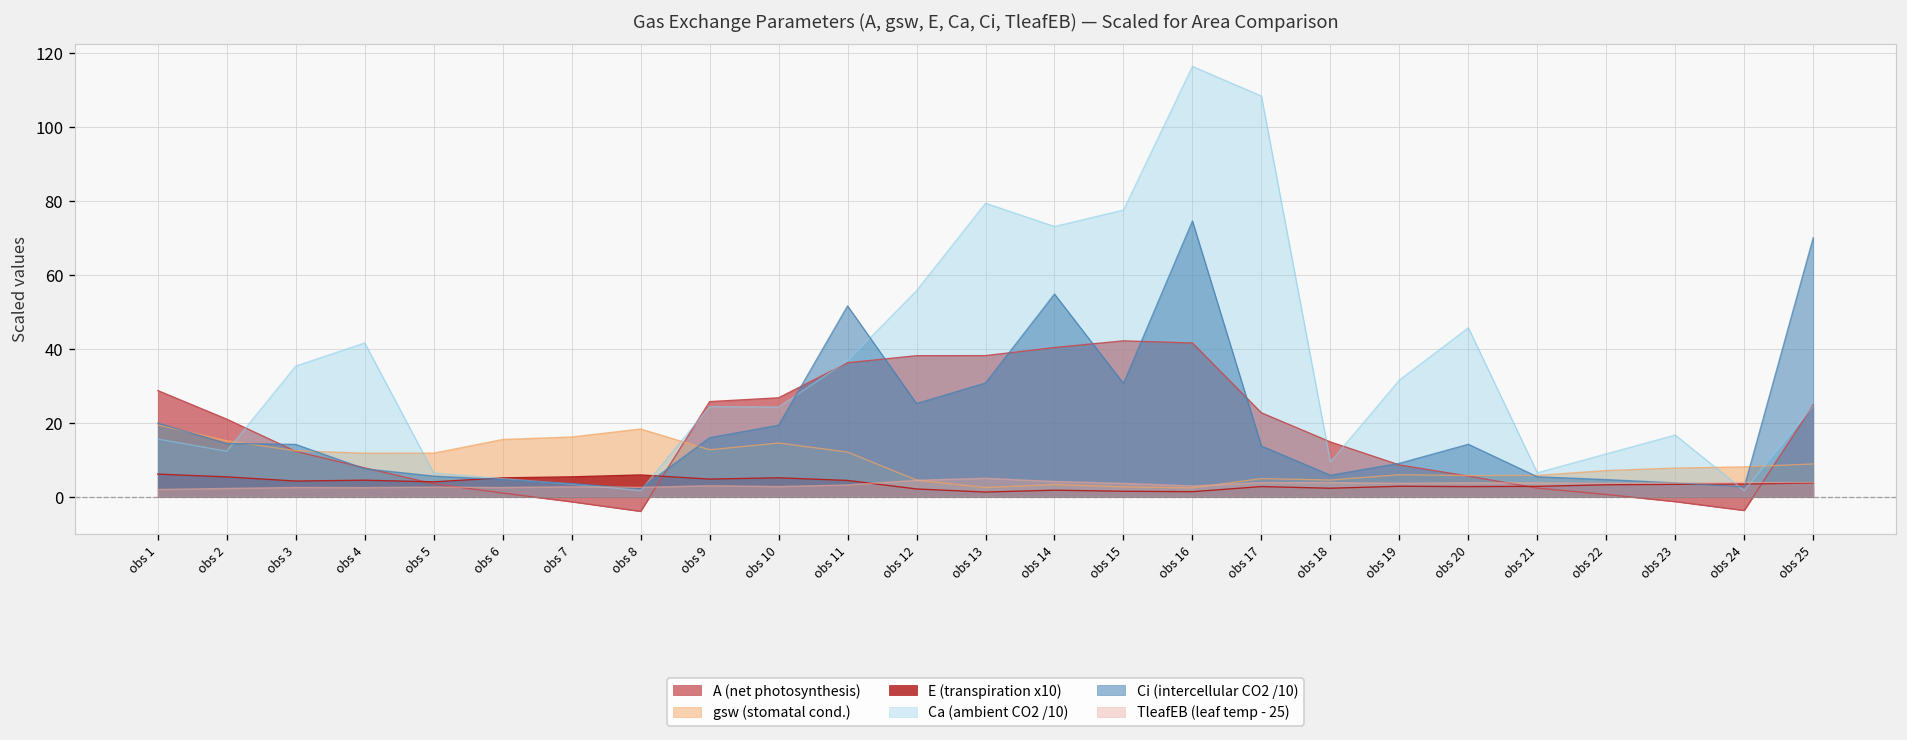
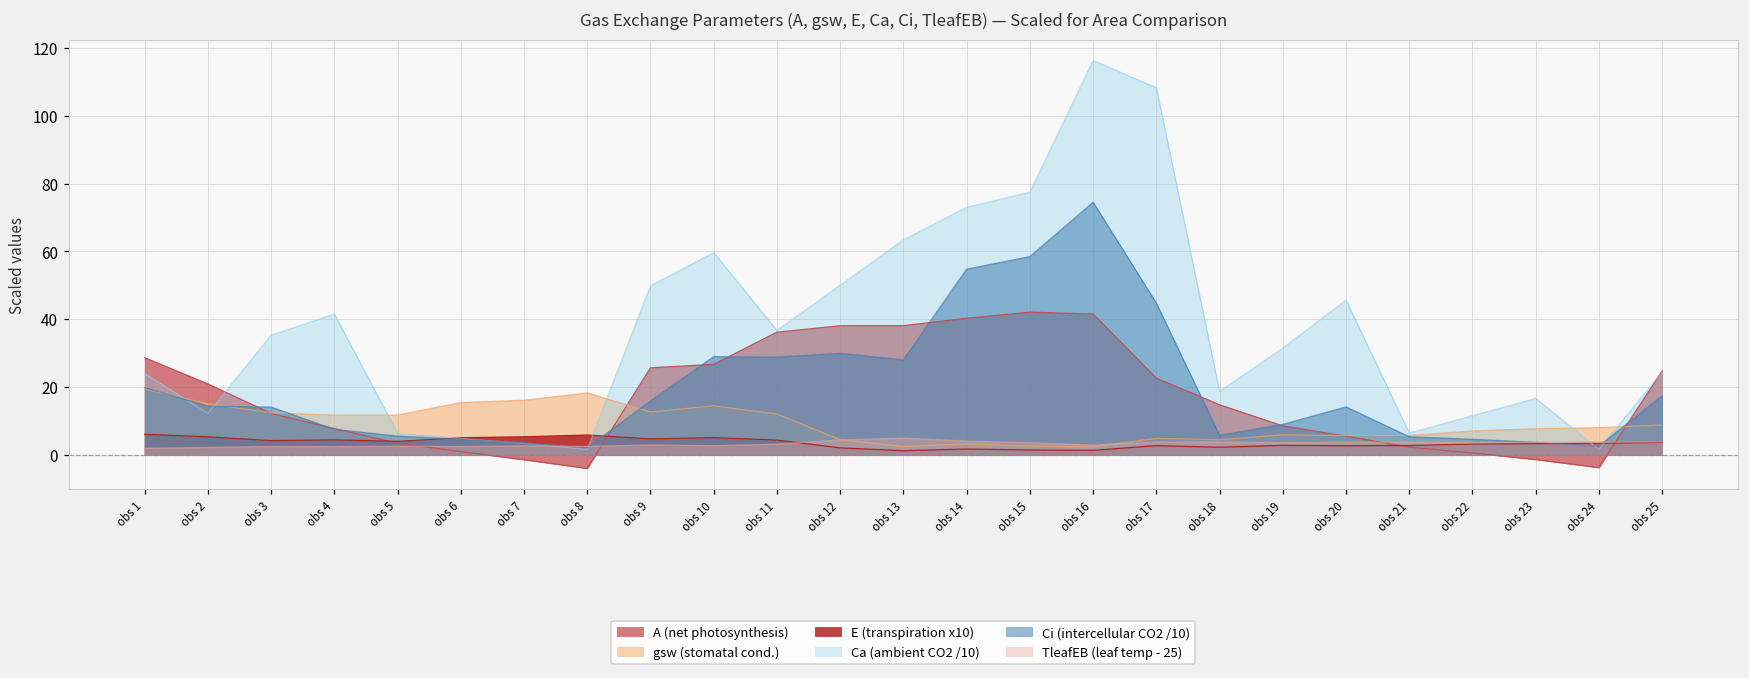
Ca (ambient CO2 /10), obs 1: 16 -> 24
Ca (ambient CO2 /10), obs 9: 24 -> 50
Ca (ambient CO2 /10), obs 10: 24 -> 60
Ci (intercellular CO2 /10), obs 10: 19 -> 29
Ci (intercellular CO2 /10), obs 11: 52 -> 29
Ca (ambient CO2 /10), obs 12: 56 -> 50
Ci (intercellular CO2 /10), obs 12: 25 -> 30
Ca (ambient CO2 /10), obs 13: 79 -> 63
Ci (intercellular CO2 /10), obs 13: 31 -> 28
Ci (intercellular CO2 /10), obs 15: 31 -> 58
Ci (intercellular CO2 /10), obs 17: 14 -> 45
Ca (ambient CO2 /10), obs 18: 9 -> 19
Ci (intercellular CO2 /10), obs 25: 70 -> 17
